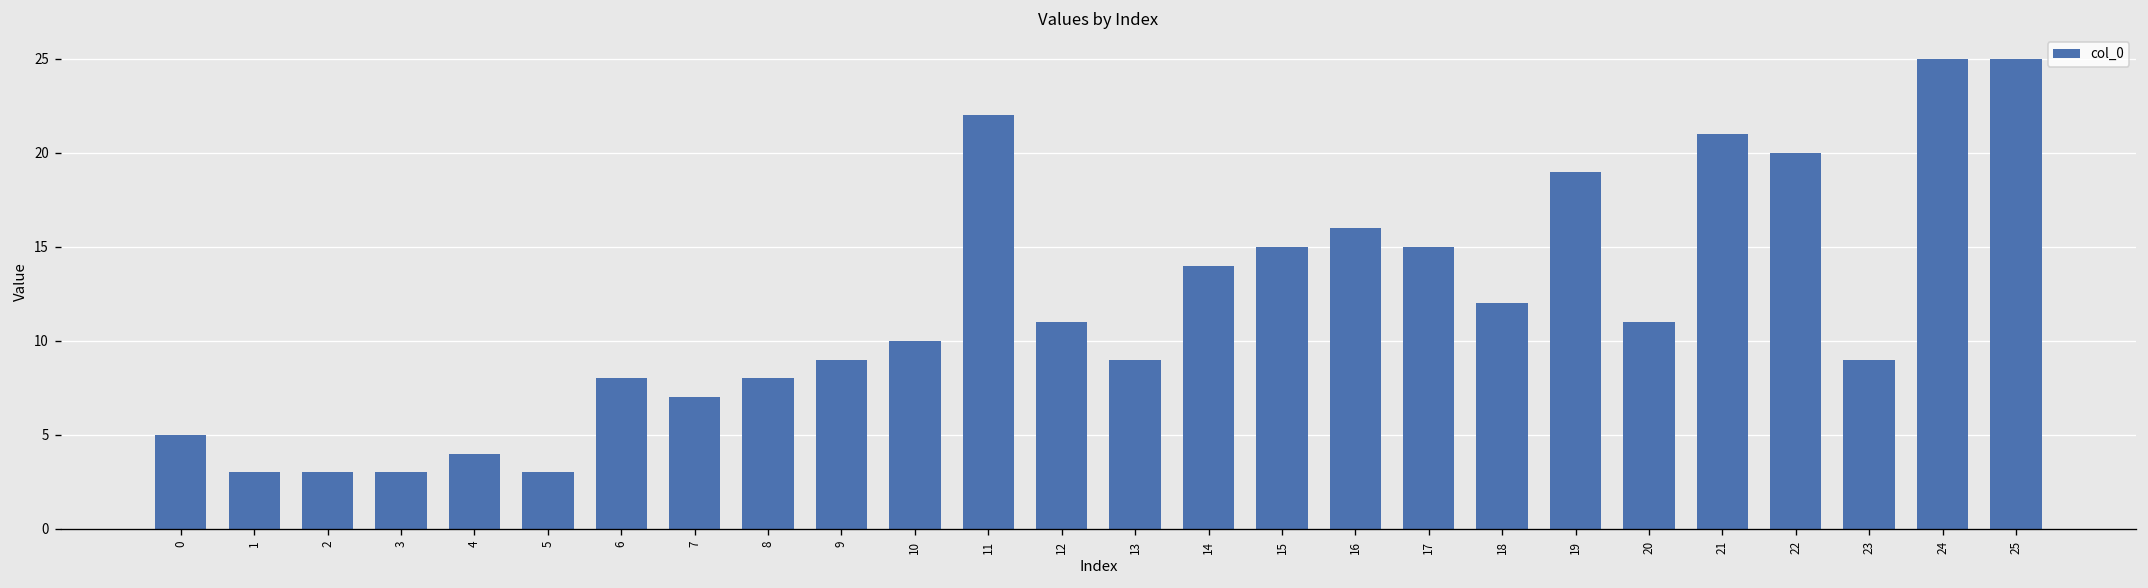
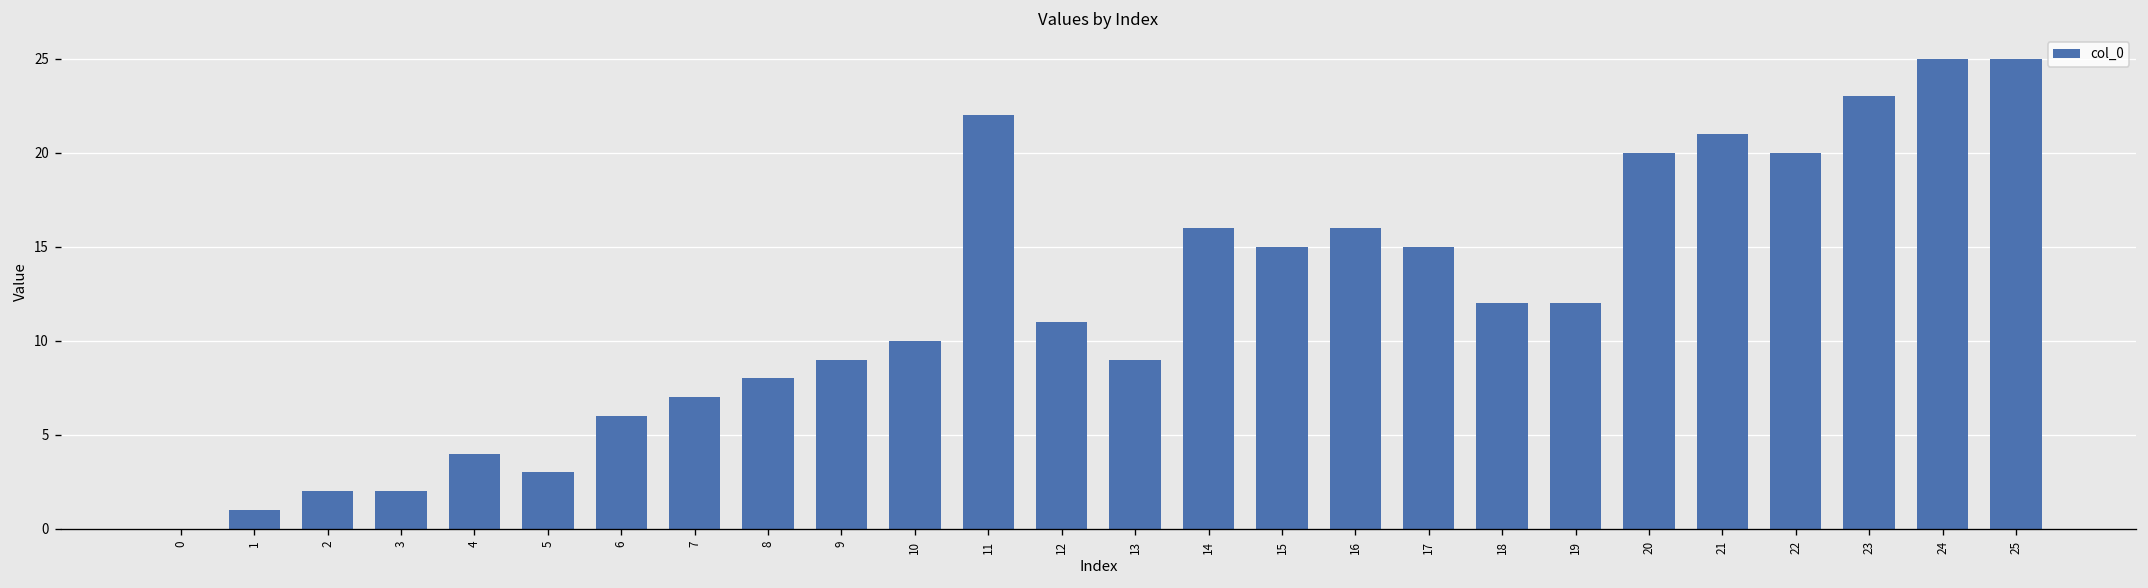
0: 5 -> 0
1: 3 -> 1
2: 3 -> 2
3: 3 -> 2
6: 8 -> 6
14: 14 -> 16
19: 19 -> 12
20: 11 -> 20
23: 9 -> 23
